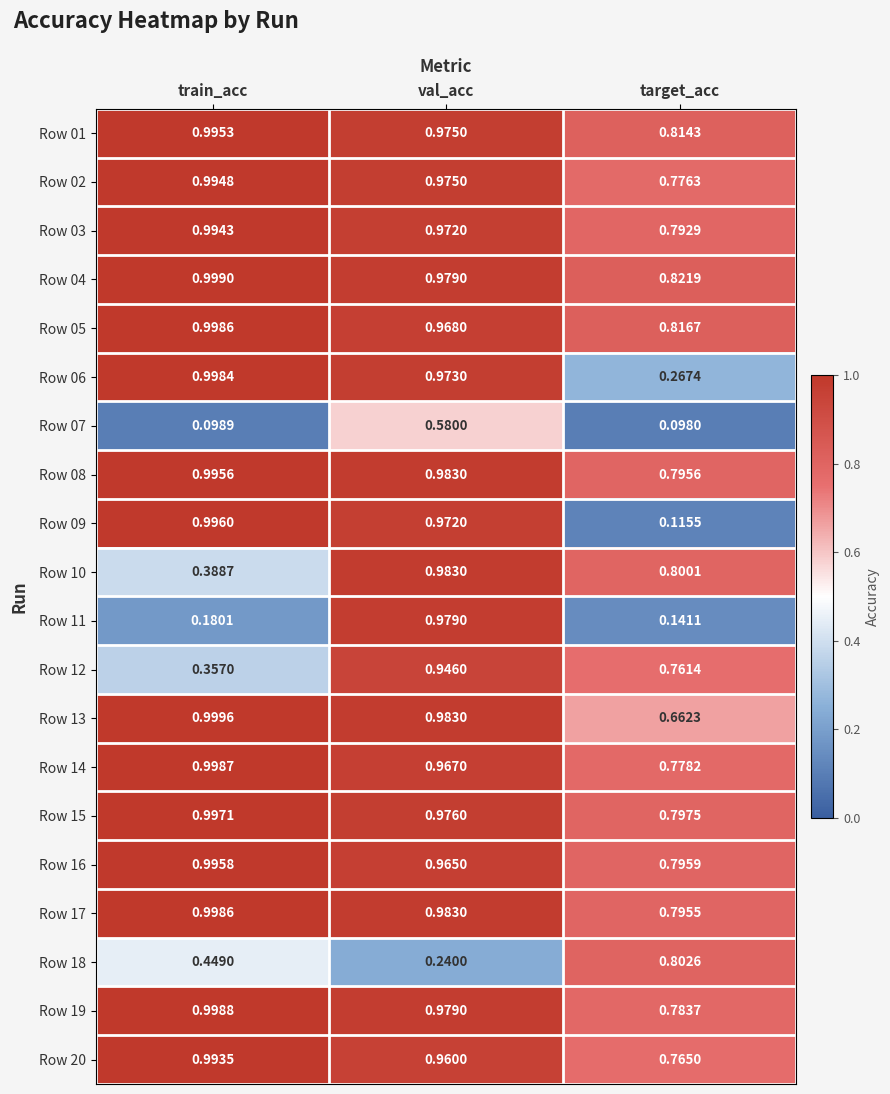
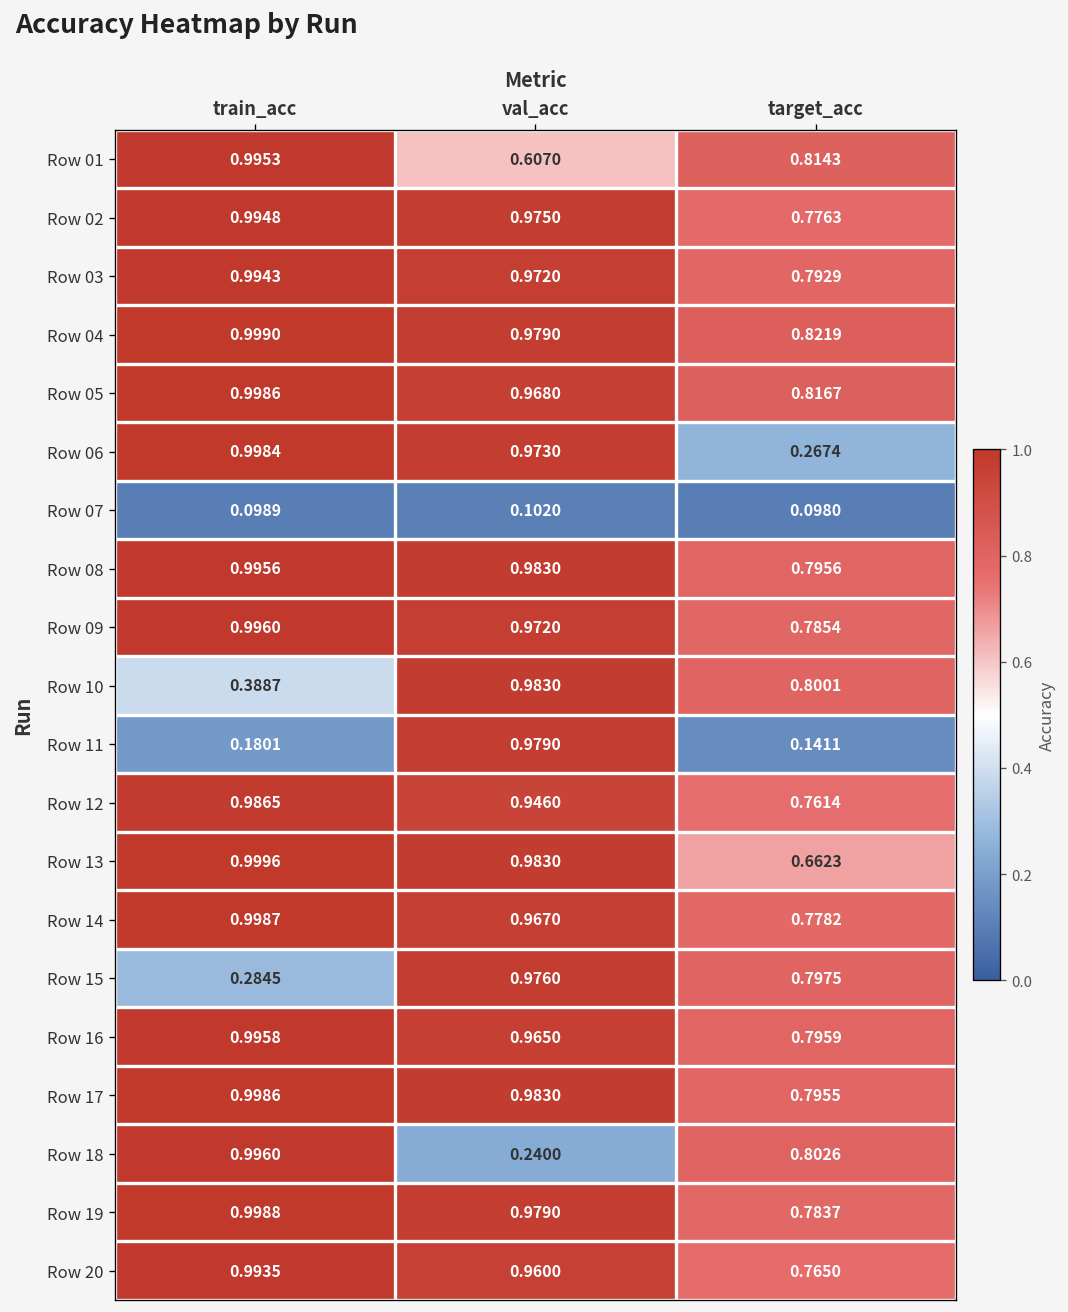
Row 01, val_acc: 0.9750 -> 0.6070
Row 07, val_acc: 0.5800 -> 0.1020
Row 09, target_acc: 0.1155 -> 0.7854
Row 12, train_acc: 0.3570 -> 0.9865
Row 15, train_acc: 0.9971 -> 0.2845
Row 18, train_acc: 0.4490 -> 0.9960
